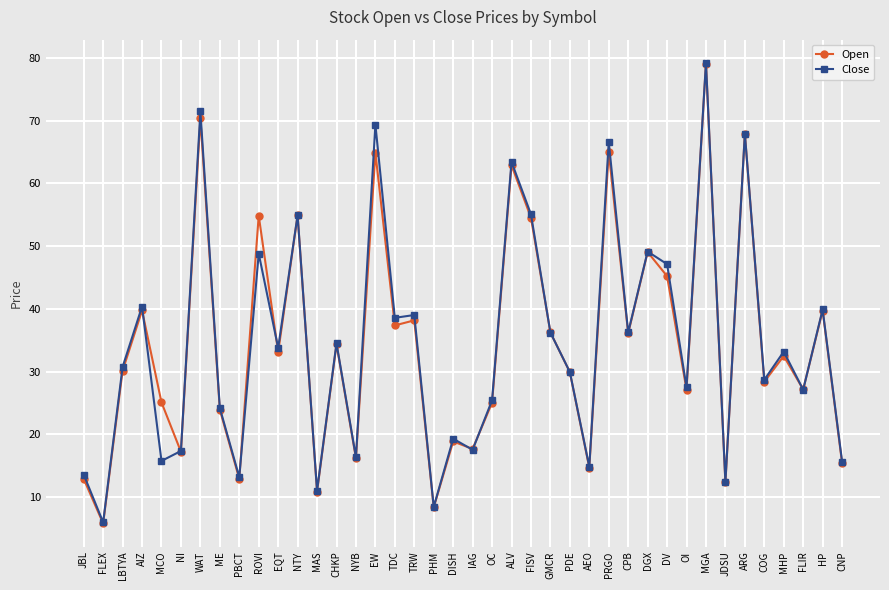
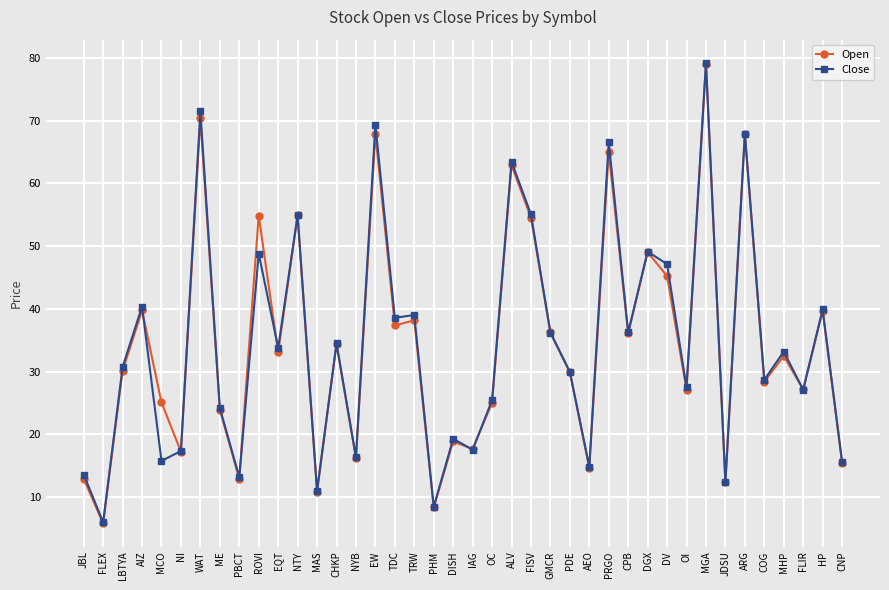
Open, EW: 65 -> 68
